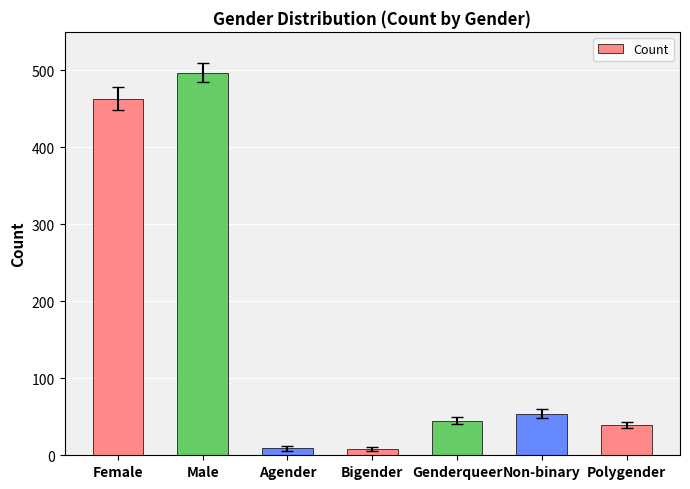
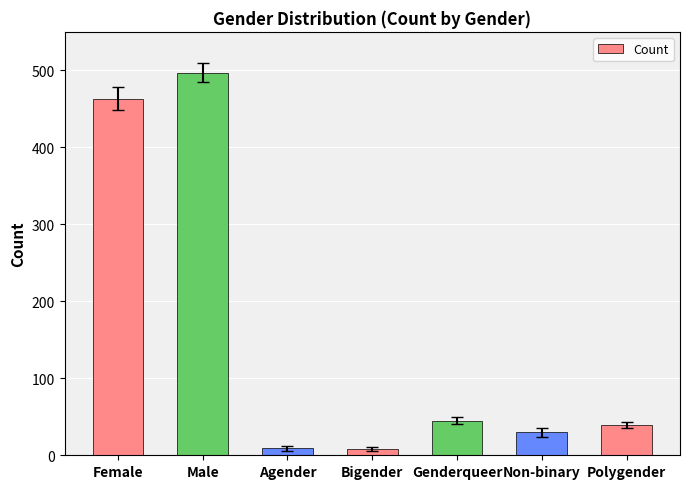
Count, Non-binary: 50 -> 30
